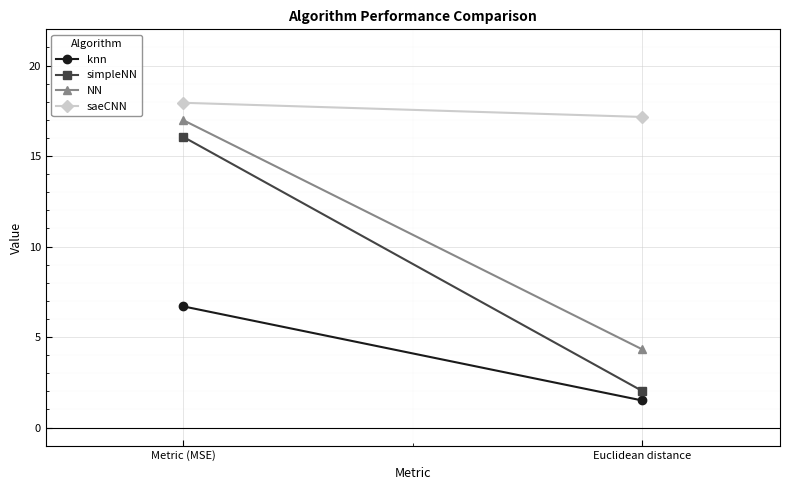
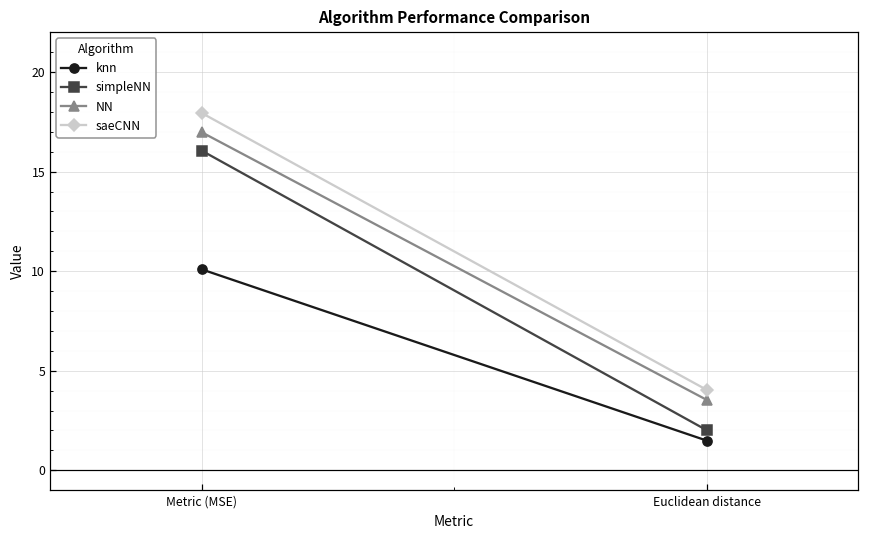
knn, Metric (MSE): 6.7 -> 10.1
NN, Euclidean distance: 4.3 -> 3.5
saeCNN, Euclidean distance: 17.2 -> 4.0
